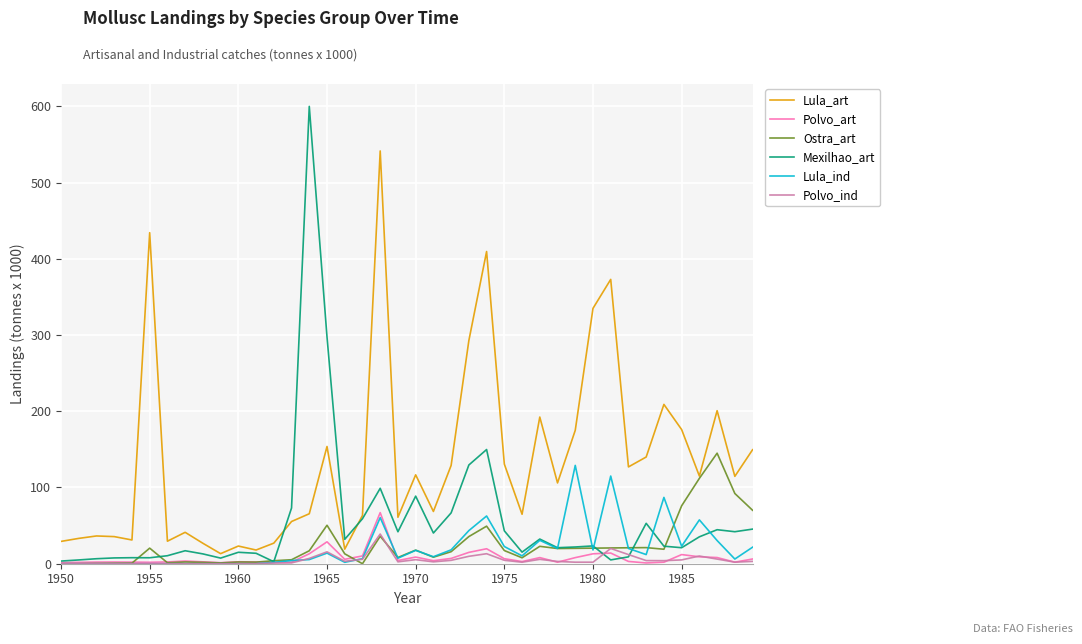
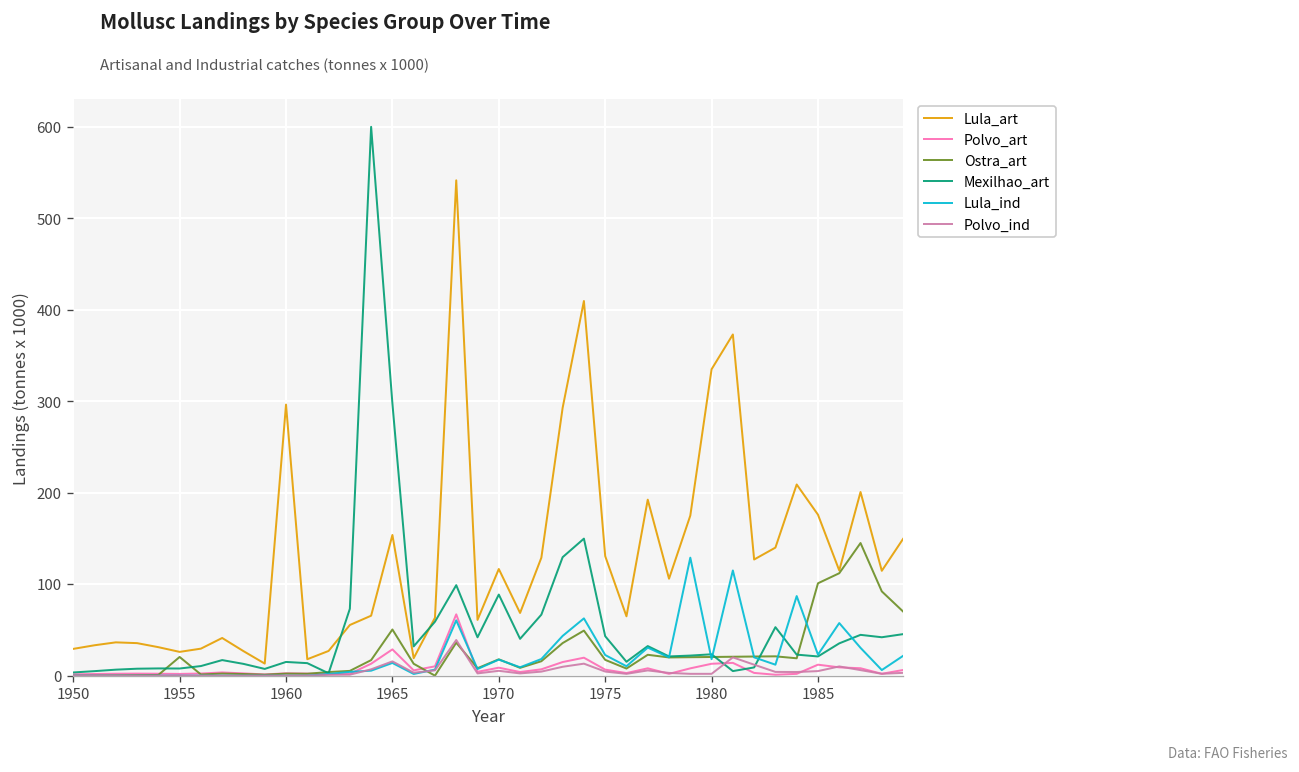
Lula_art, 1955: 430 -> 30
Lula_art, 1960: 20 -> 300
Ostra_art, 1985: 80 -> 100
